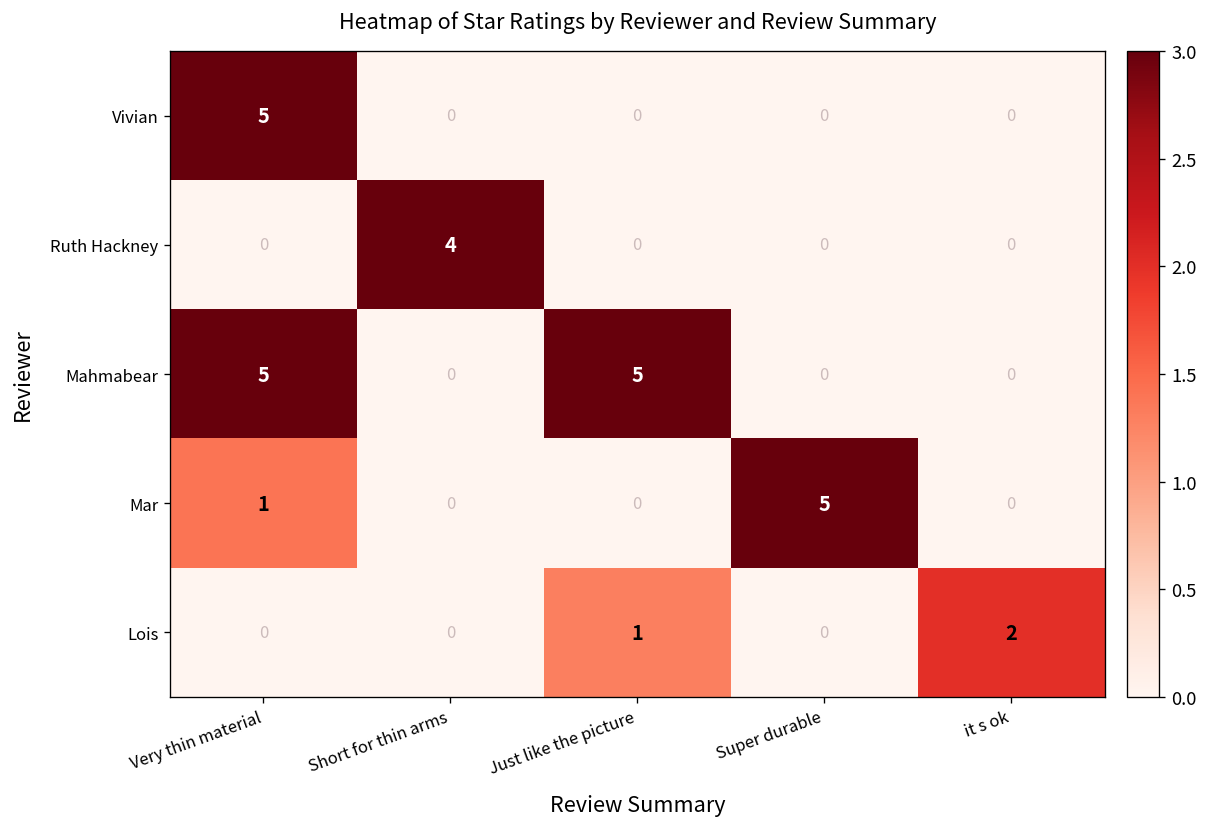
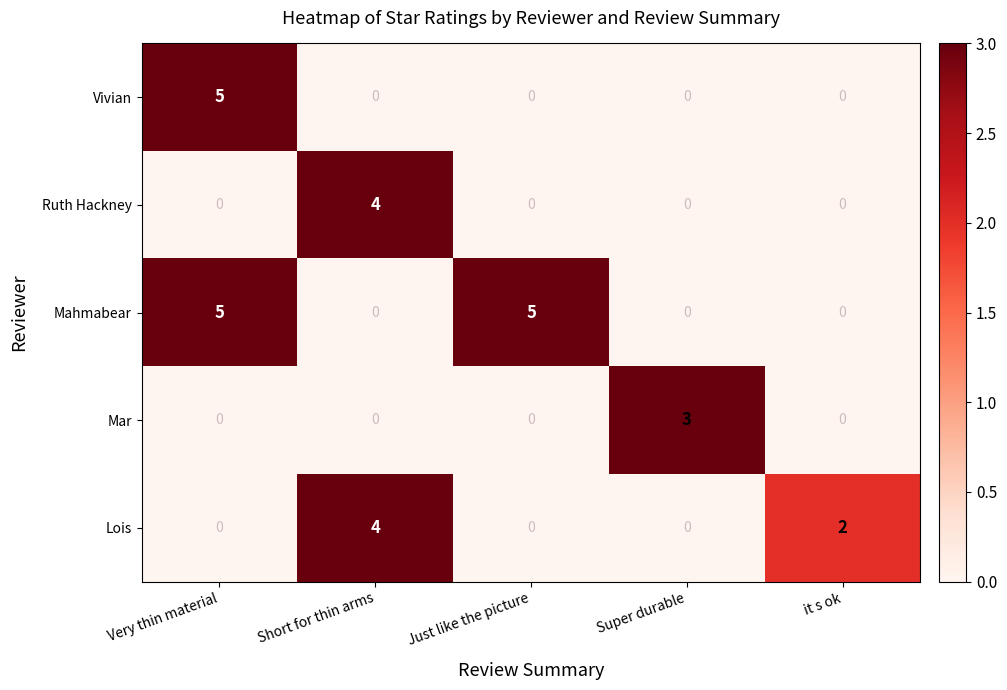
Mar, Very thin material: 1 -> 0
Mar, Super durable: 5 -> 3
Lois, Short for thin arms: 0 -> 4
Lois, Just like the picture: 1 -> 0
